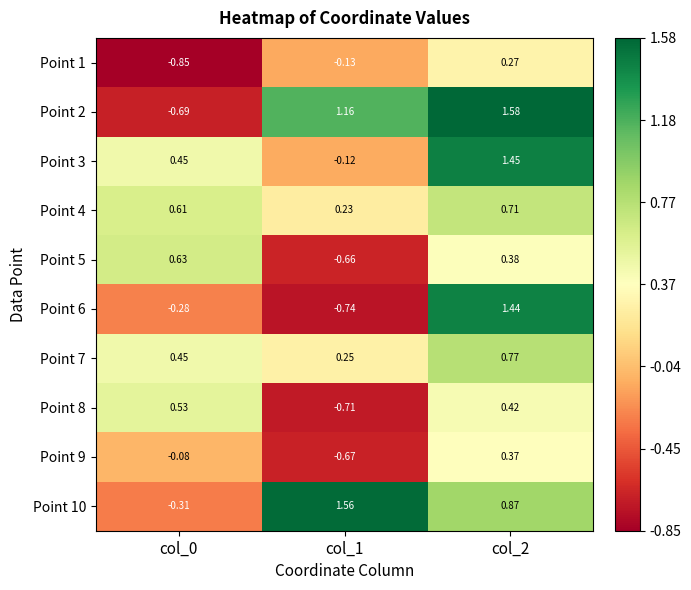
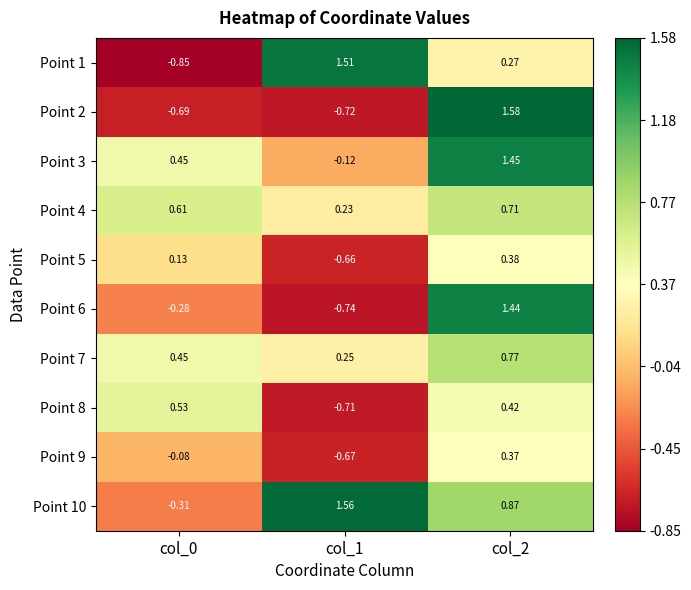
Point 1, col_1: -0.13 -> 1.51
Point 2, col_1: 1.16 -> -0.72
Point 5, col_0: 0.63 -> 0.13
